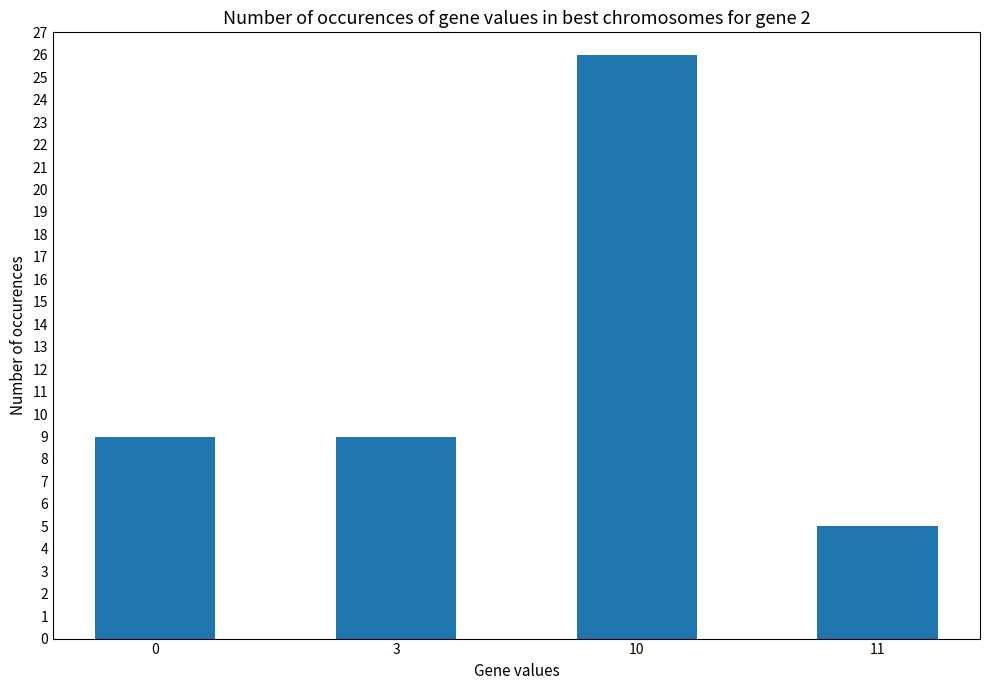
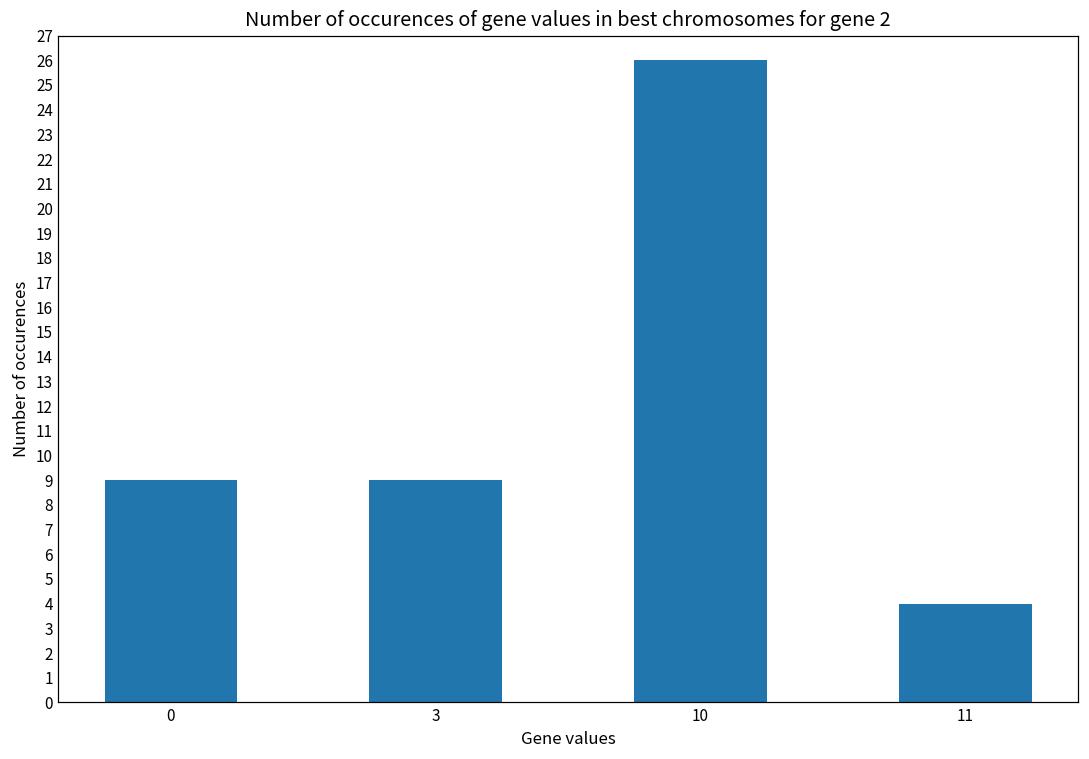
11: 5 -> 4
